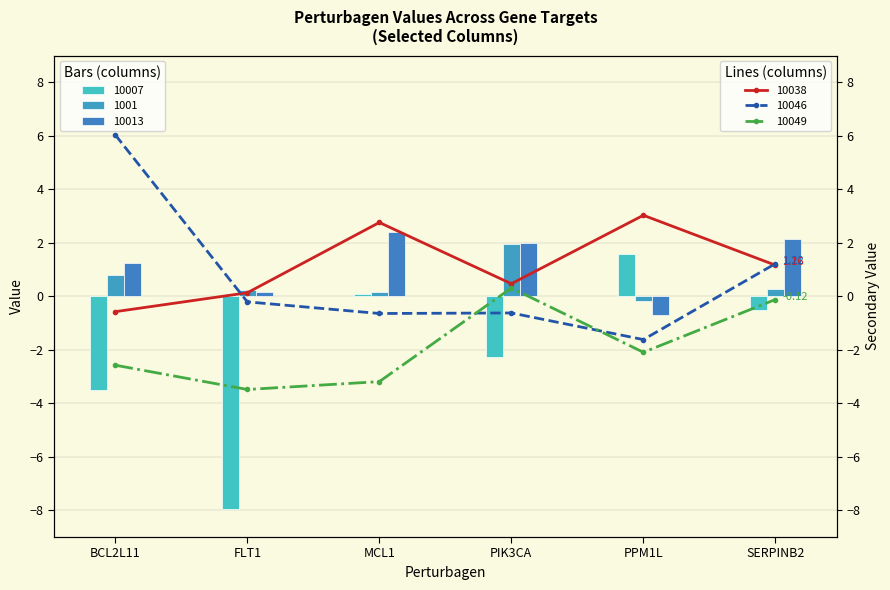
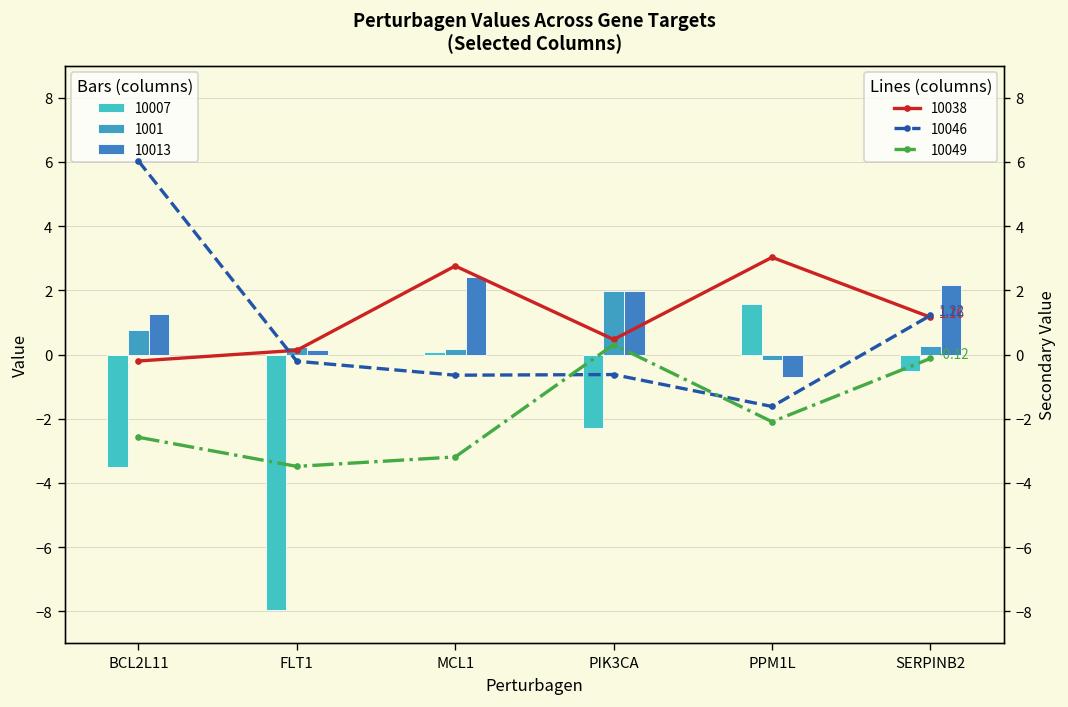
10038, BCL2L11: -0.6 -> -0.2
